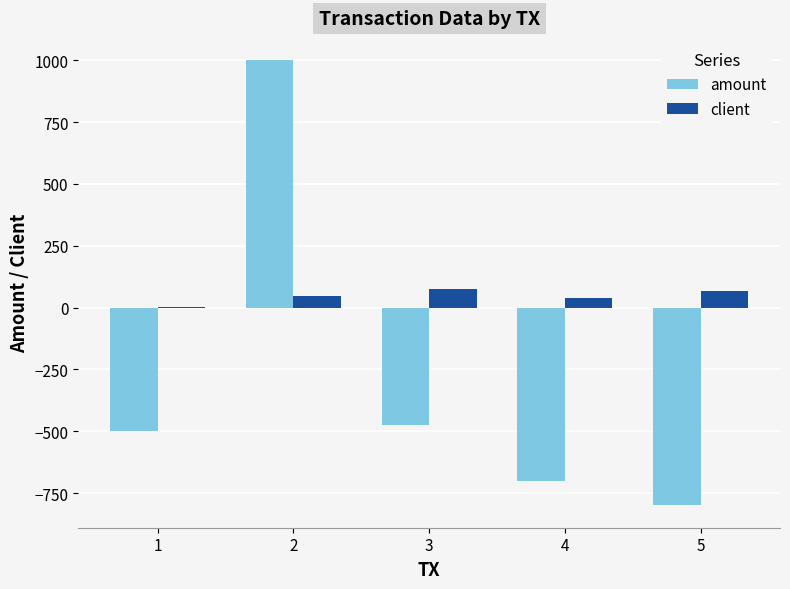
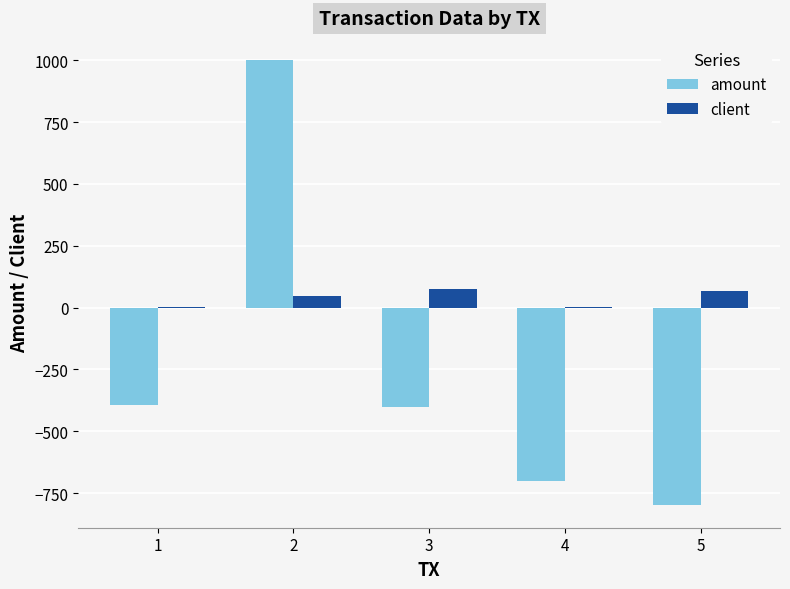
amount, 1: -500 -> -400
amount, 3: -480 -> -400
client, 4: 40 -> 0
